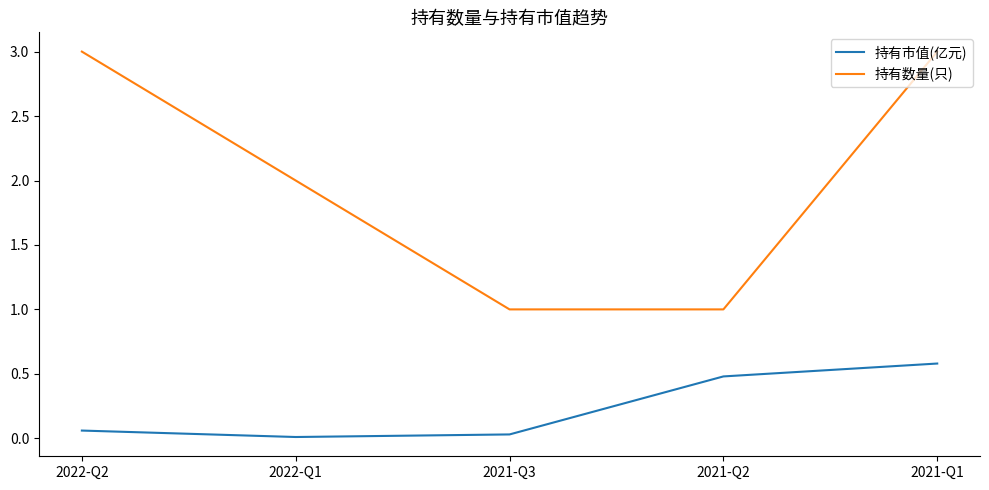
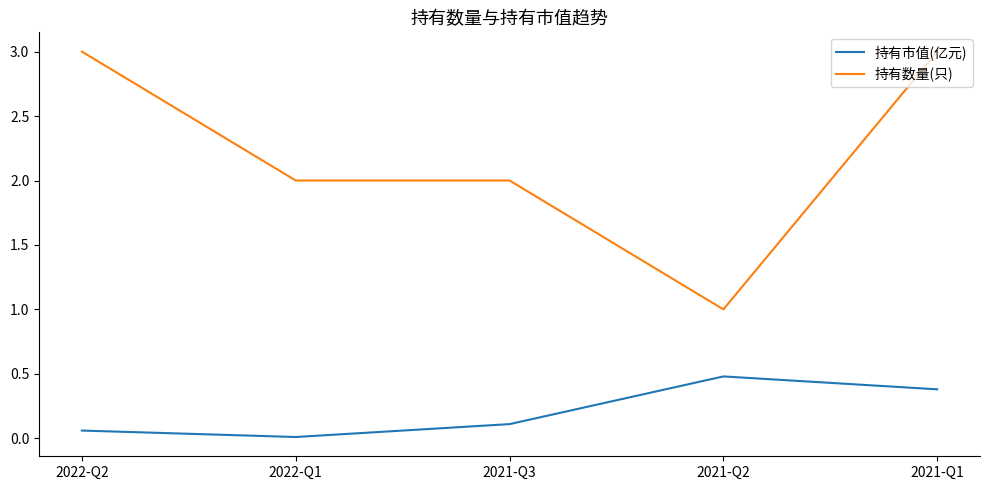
持有市值(亿元), 2021-Q3: 0.03 -> 0.11
持有数量(只), 2021-Q3: 1 -> 2
持有市值(亿元), 2021-Q1: 0.58 -> 0.38
